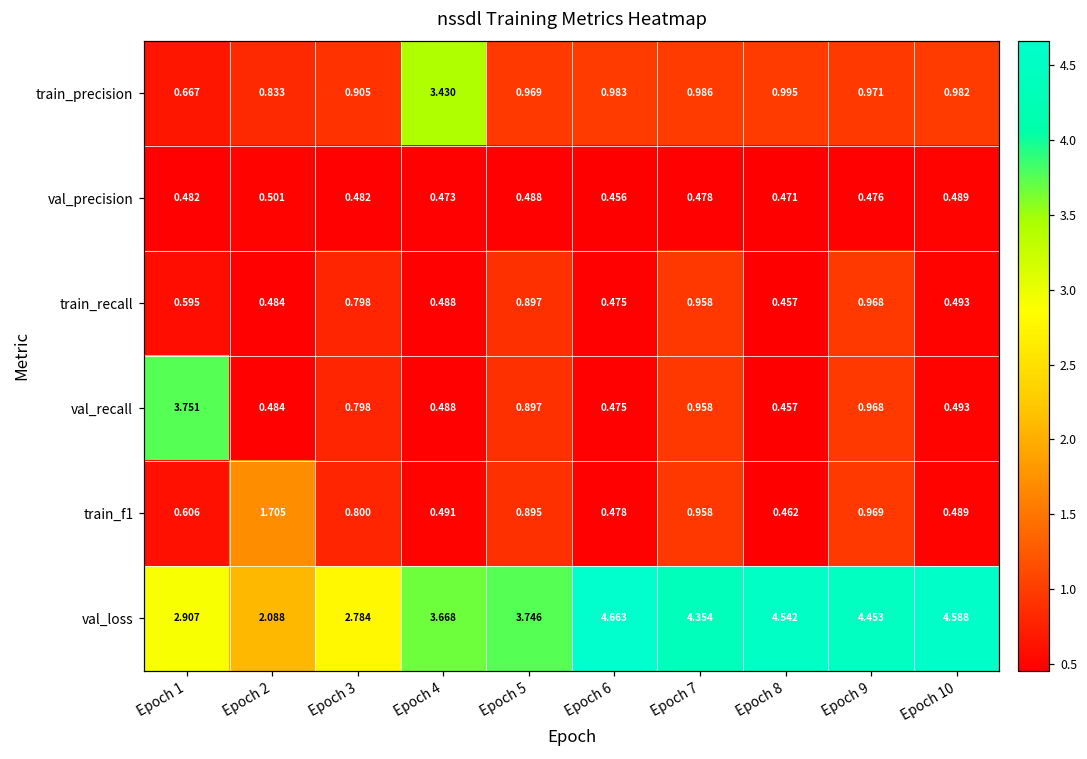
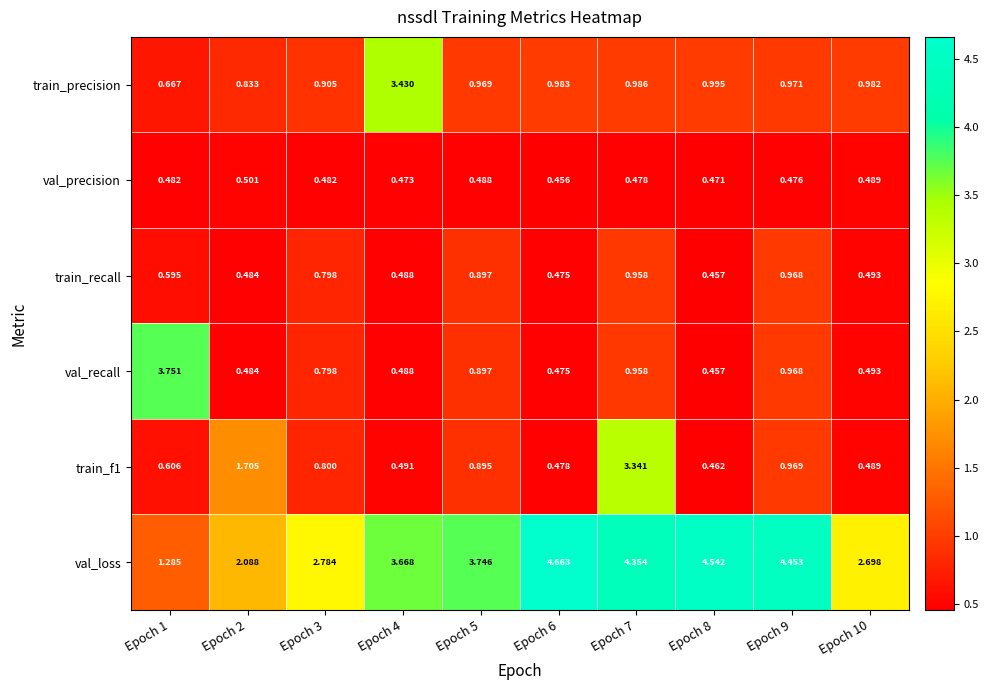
train_f1, Epoch 7: 0.958 -> 3.341
val_loss, Epoch 1: 2.907 -> 1.285
val_loss, Epoch 10: 4.588 -> 2.698
